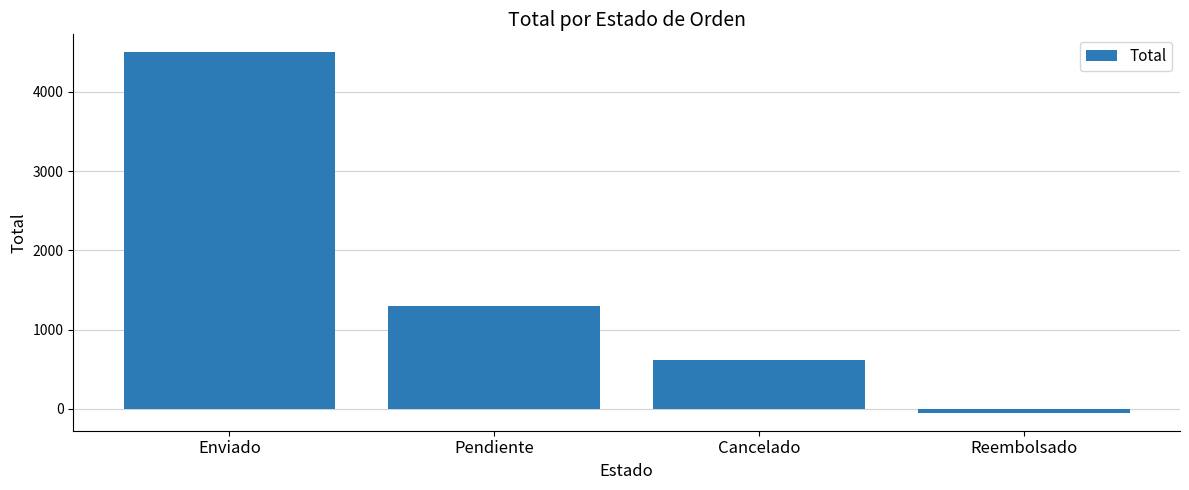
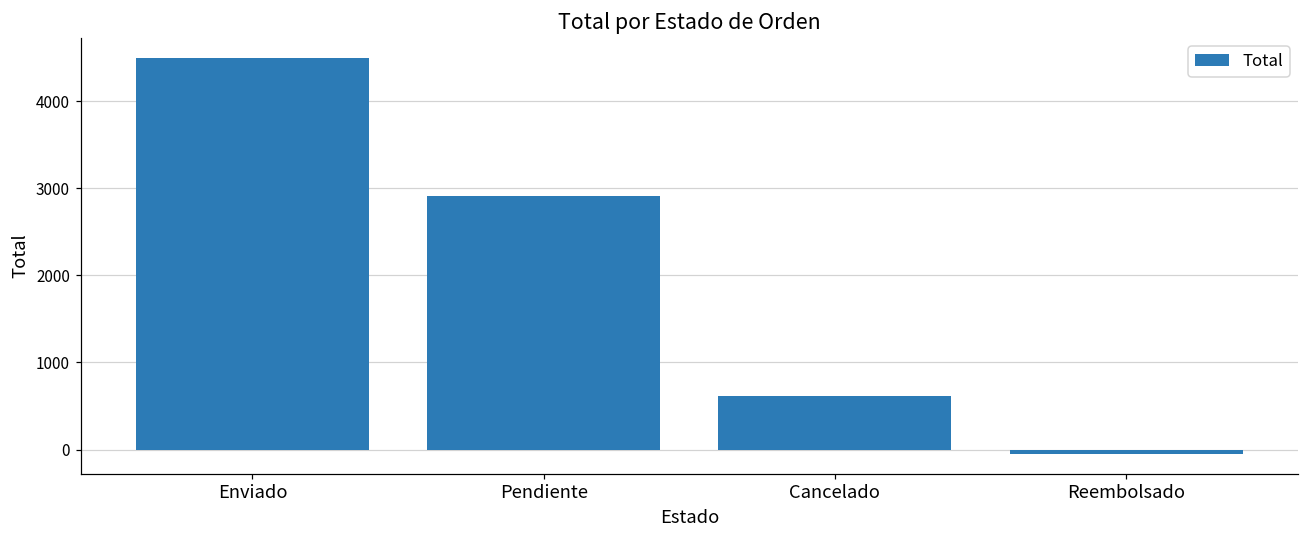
Pendiente: 1300 -> 2900
